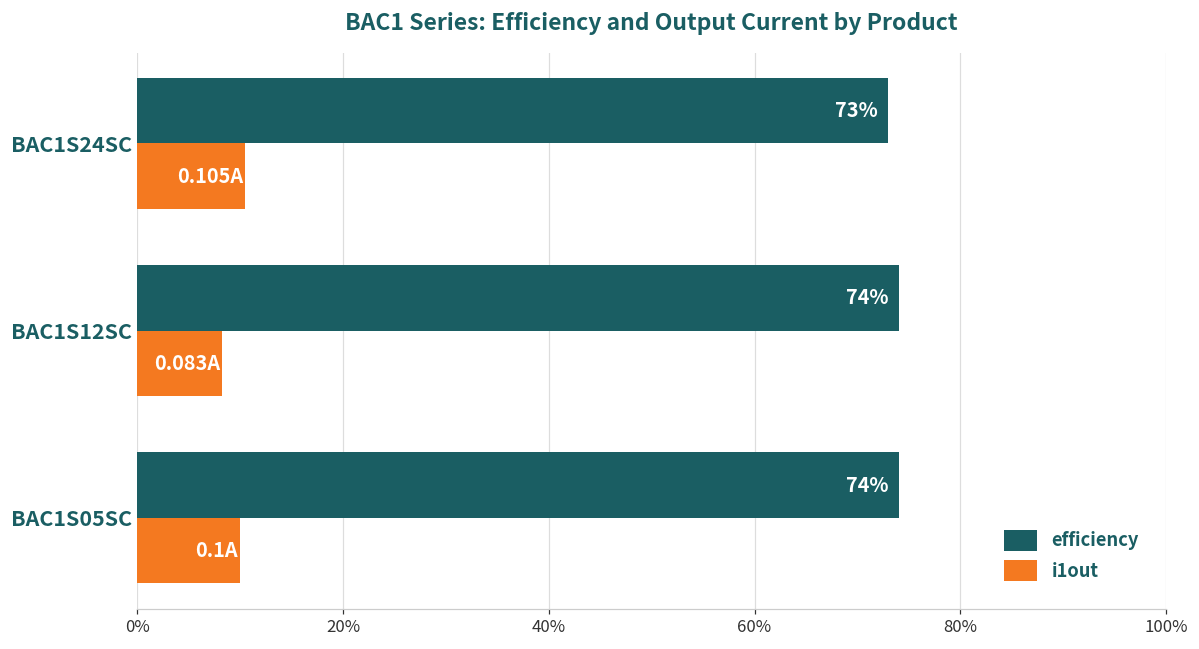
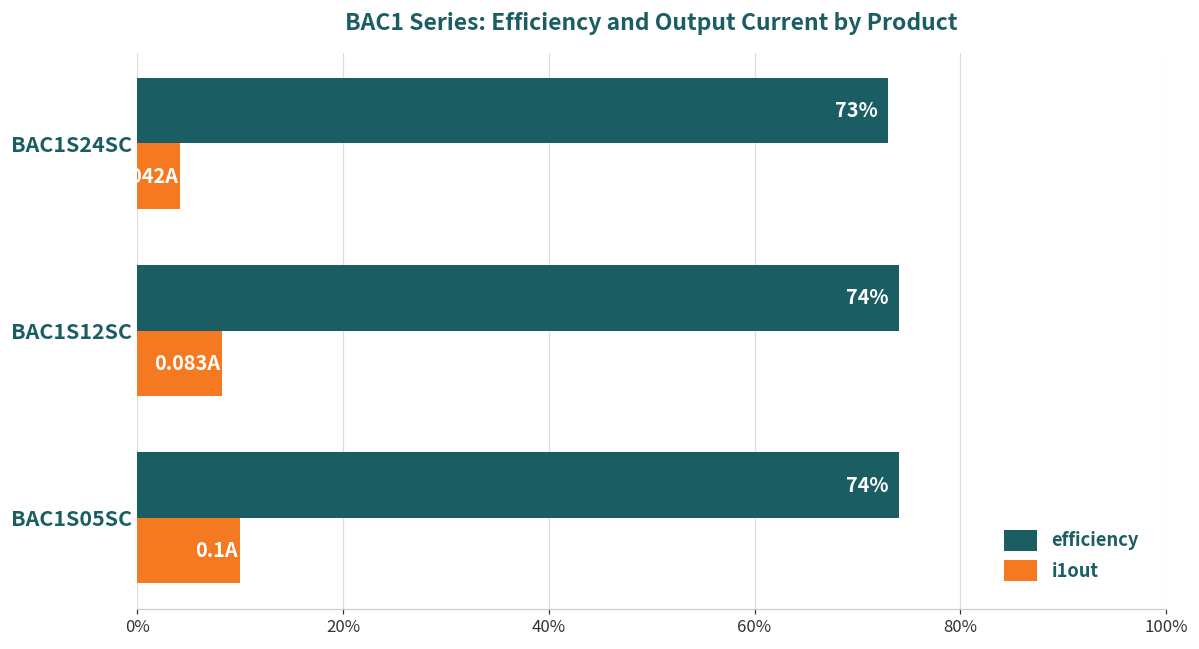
i1out, BAC1S24SC: 0.105A -> 0.042A
